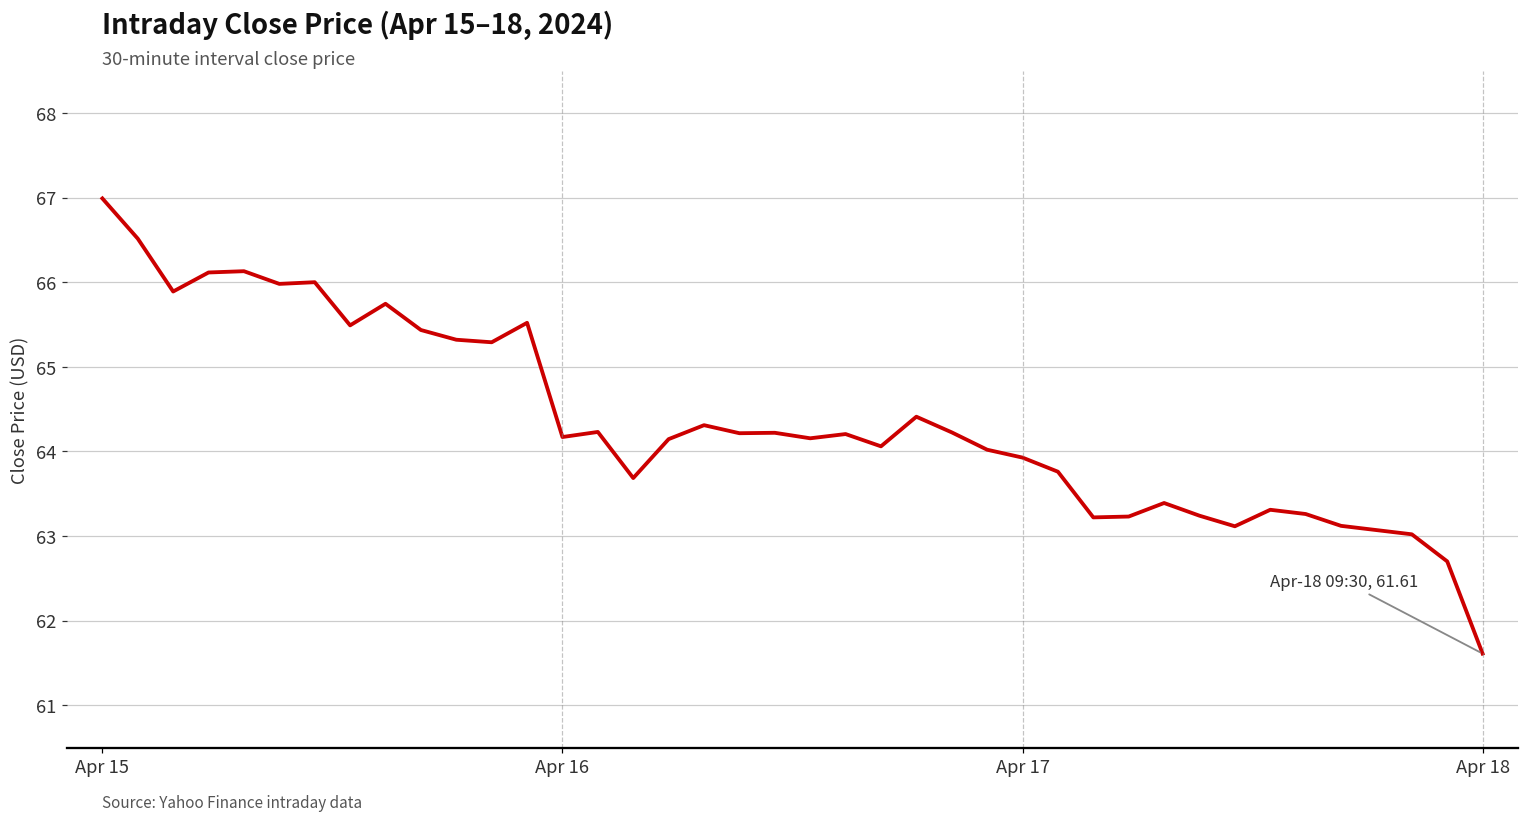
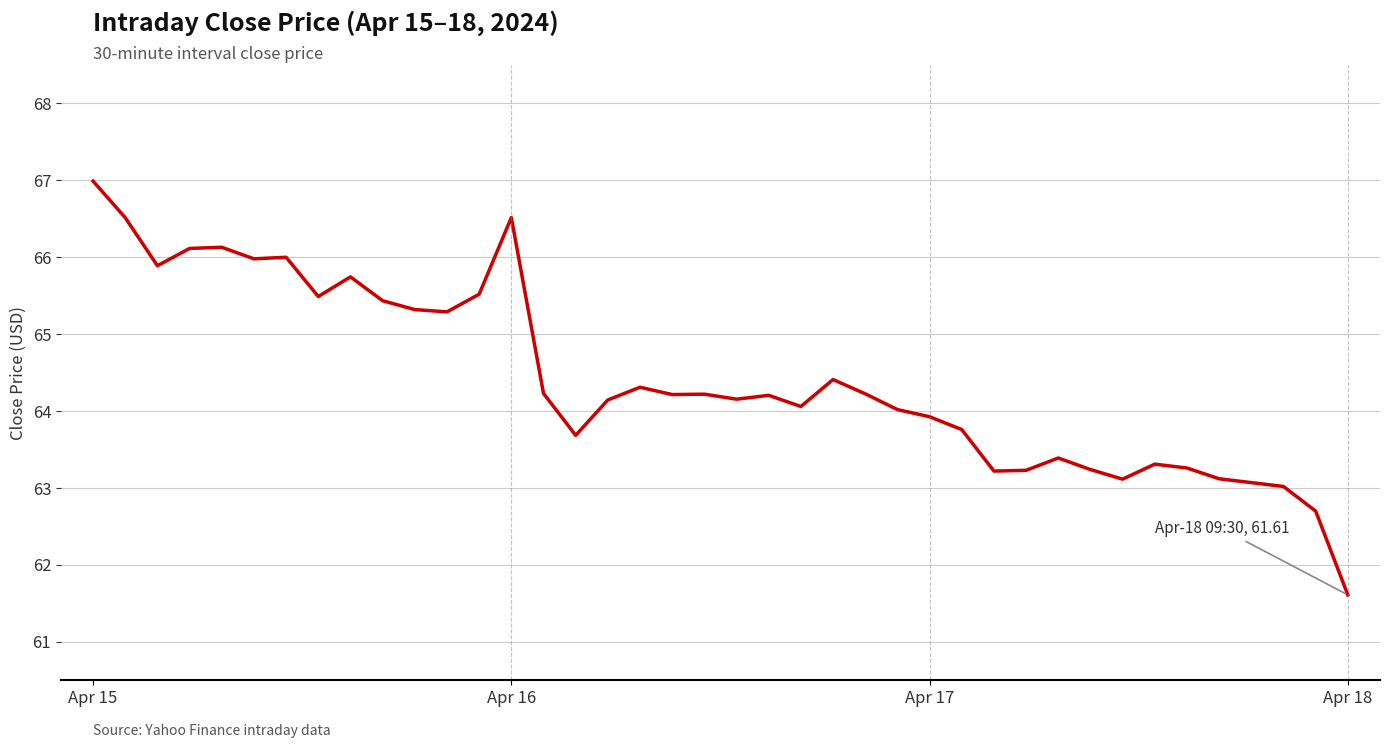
Apr 16: 64.2 -> 66.5
